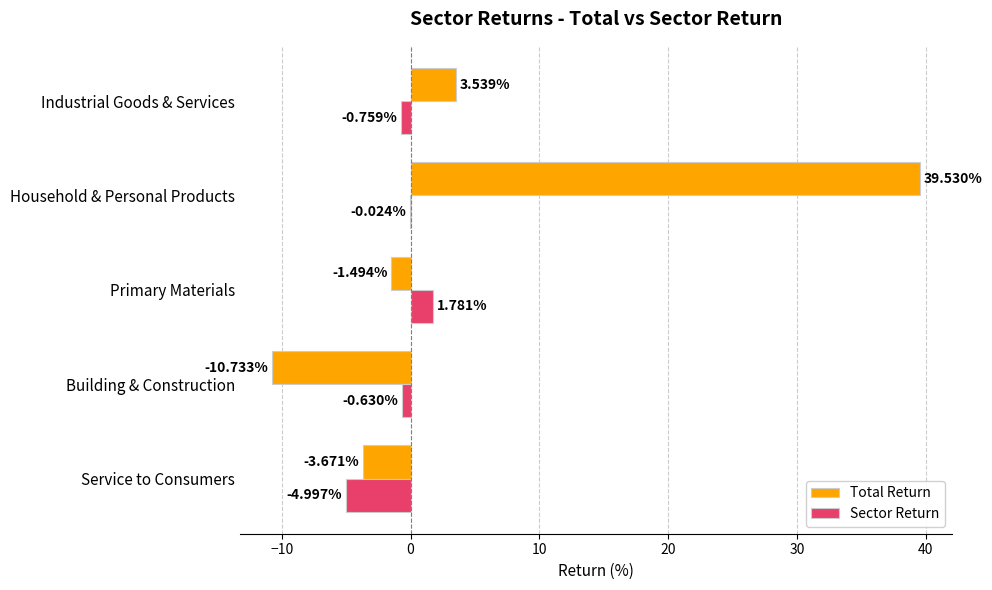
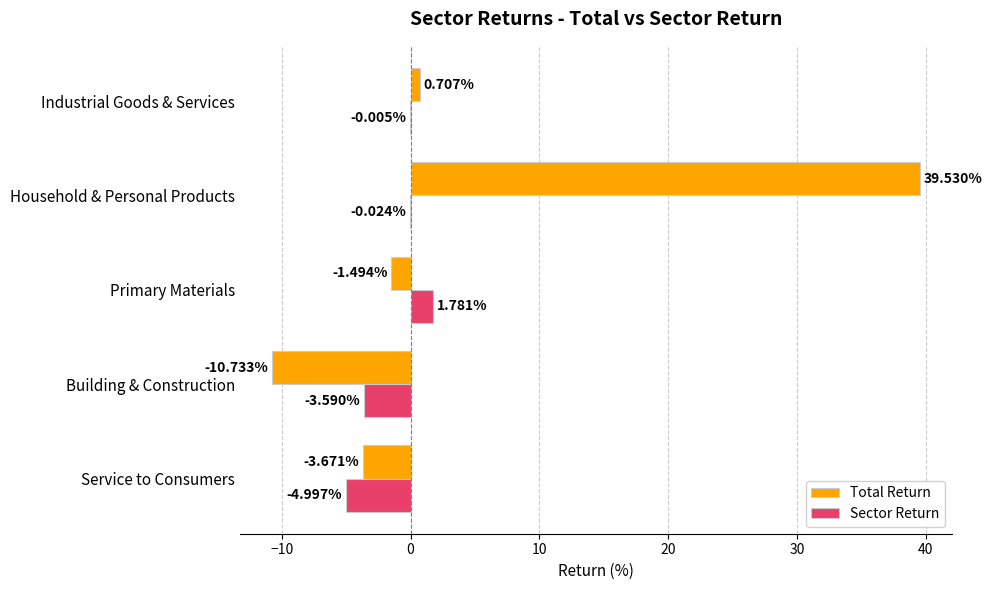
Total Return, Industrial Goods & Services: 3.539% -> 0.707%
Sector Return, Industrial Goods & Services: -0.759% -> -0.005%
Sector Return, Building & Construction: -0.630% -> -3.590%
